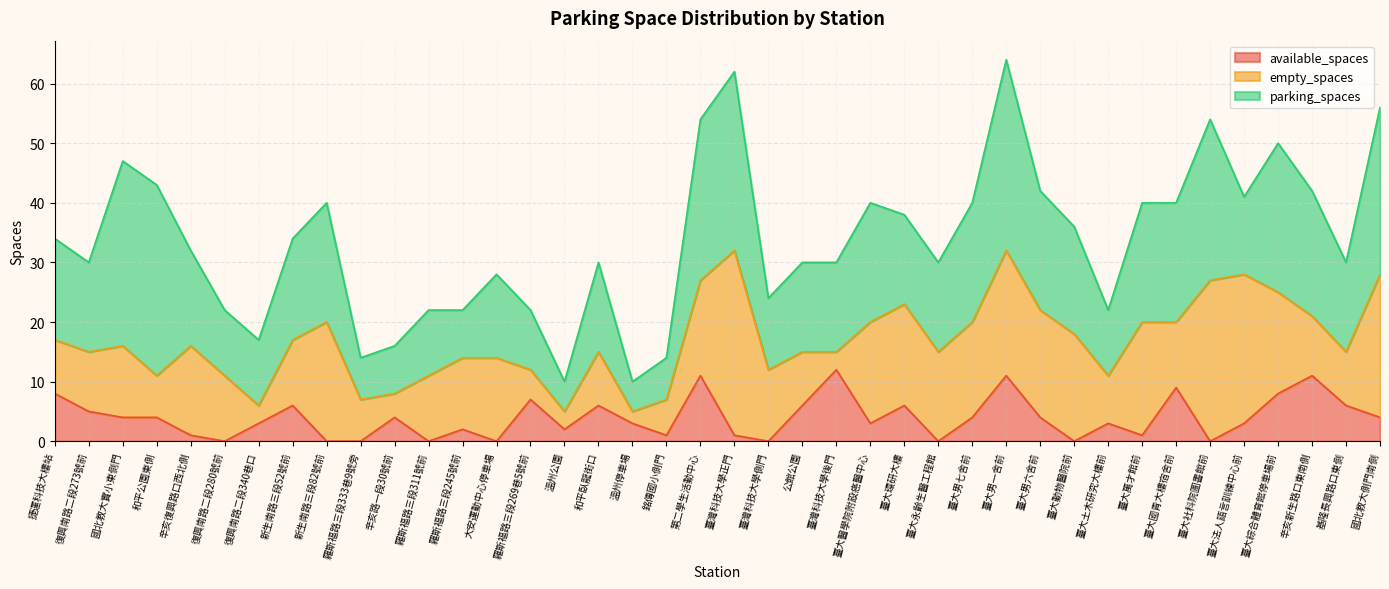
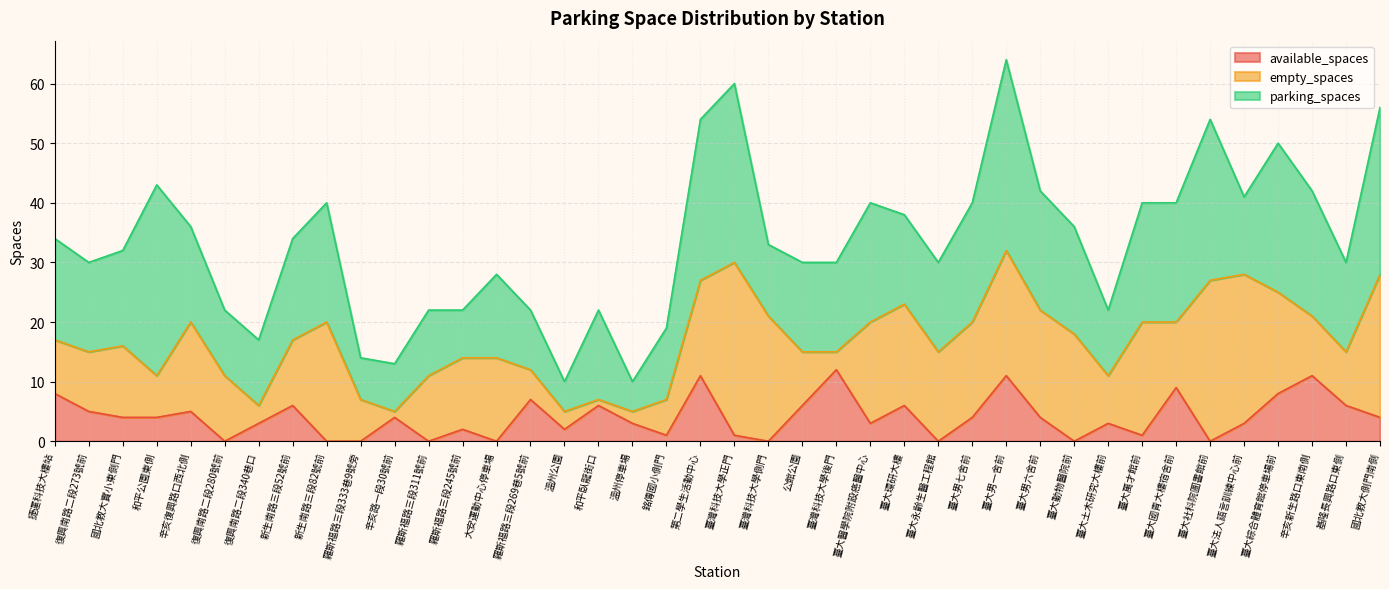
parking_spaces, 國北教大實小東側門: 31 -> 16
available_spaces, 辛亥復興路口西北側: 1 -> 5
empty_spaces, 辛亥路一段30號前: 4 -> 1
empty_spaces, 和平臥龍街口: 9 -> 1
parking_spaces, 銘傳國小側門: 7 -> 12
empty_spaces, 臺灣科技大學正門: 31 -> 29
empty_spaces, 臺灣科技大學側門: 12 -> 21
